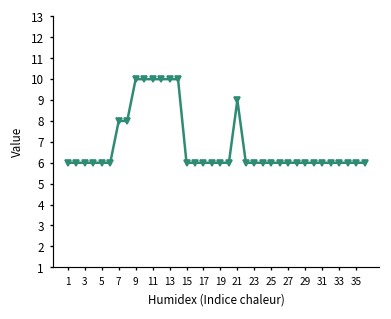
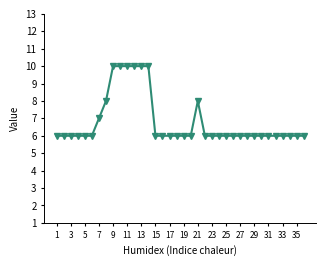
7: 8 -> 7
21: 9 -> 8
